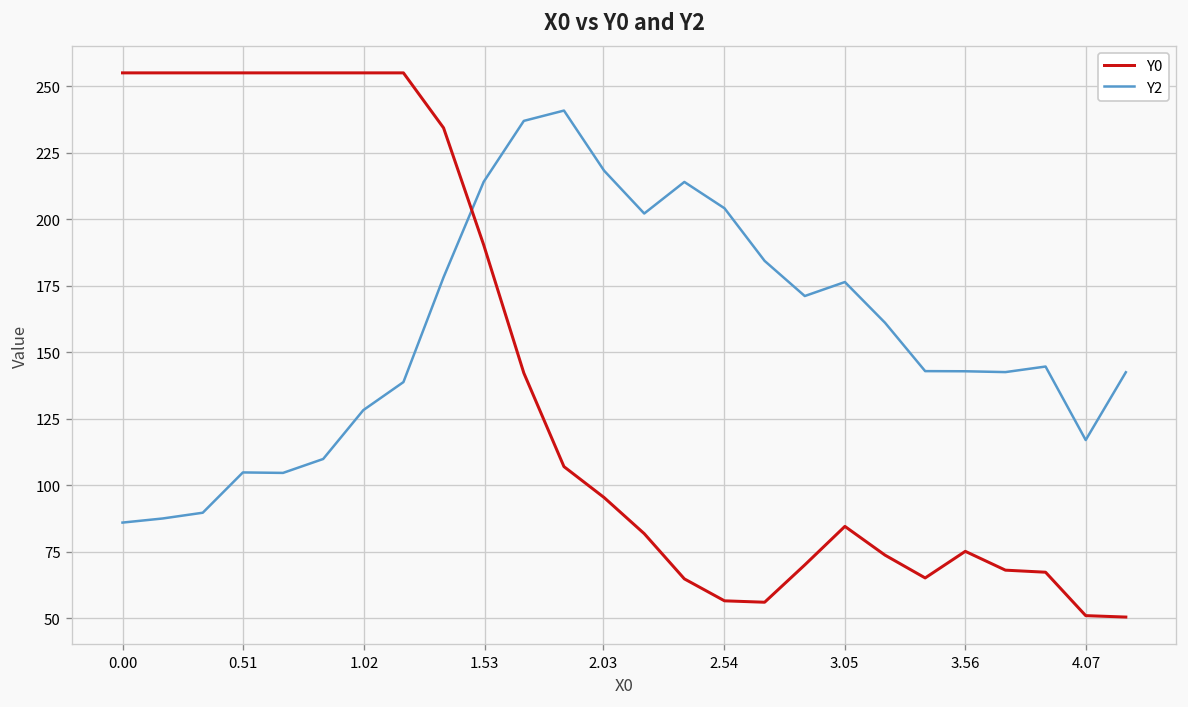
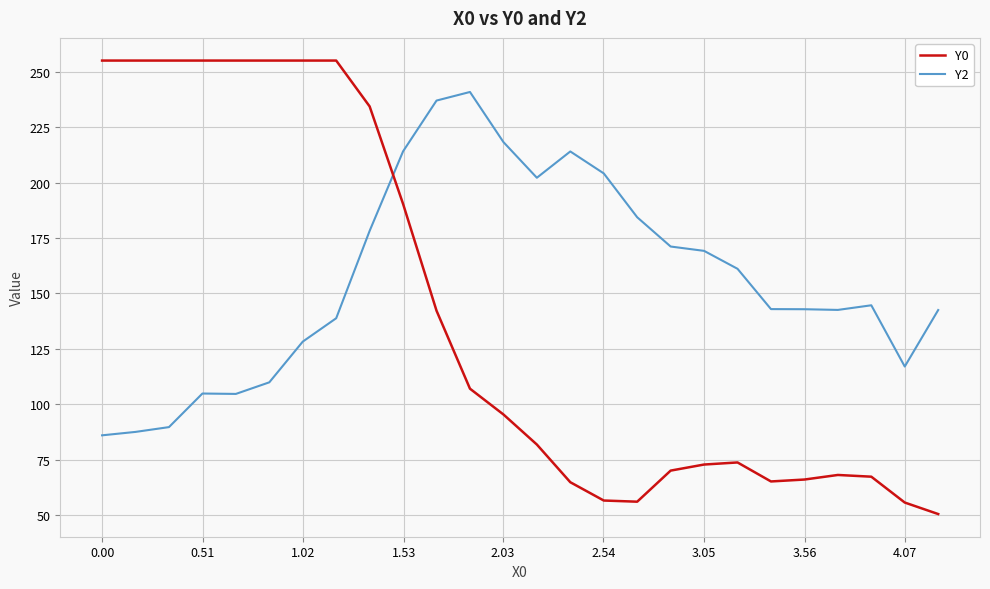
Y0, 3.05: 85 -> 73
Y2, 3.05: 176 -> 169
Y0, 3.56: 75 -> 66
Y0, 4.07: 51 -> 56
